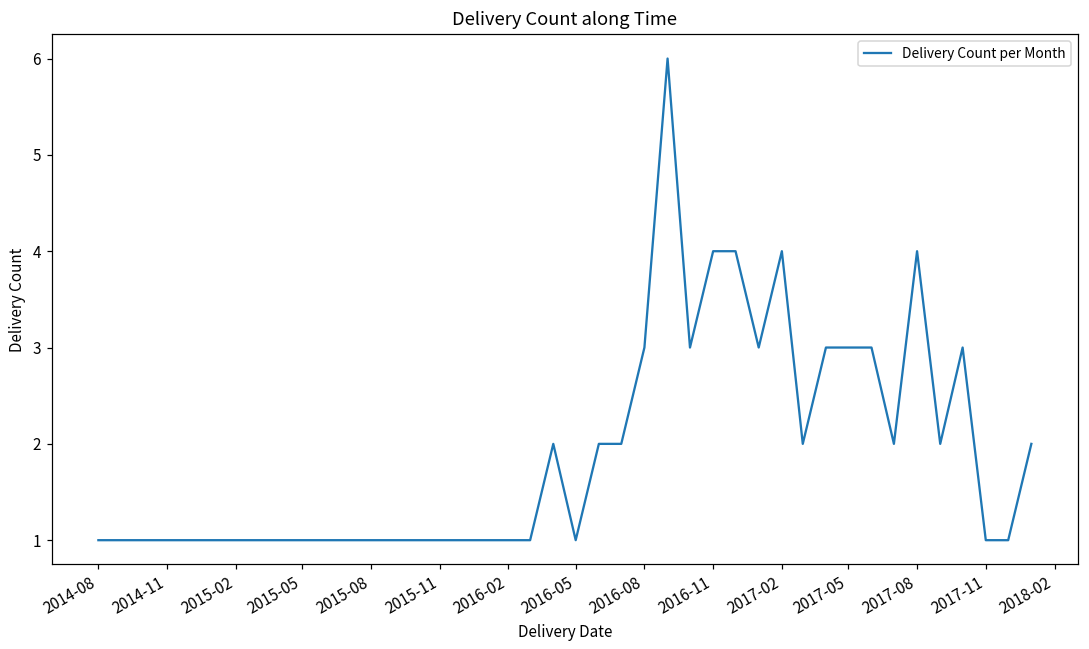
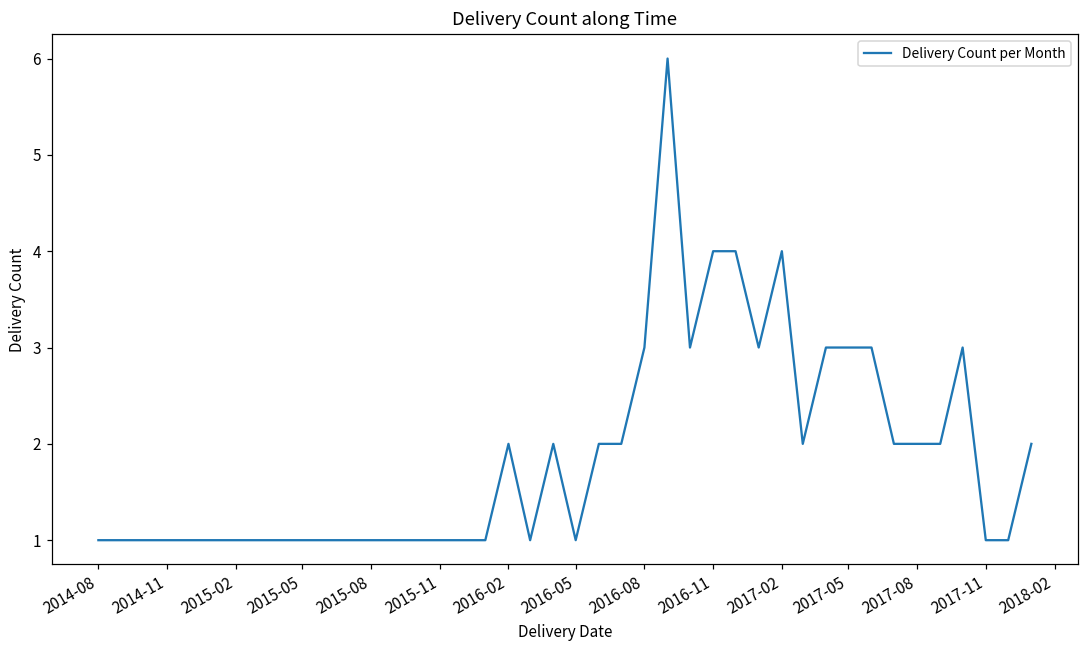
2016-02: 1 -> 2
2017-08: 4 -> 2
